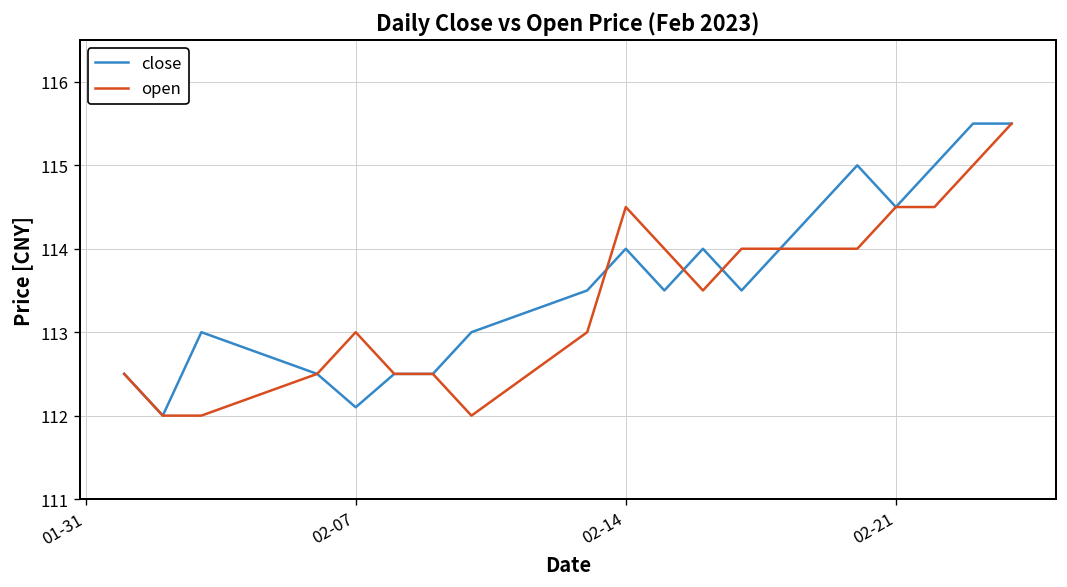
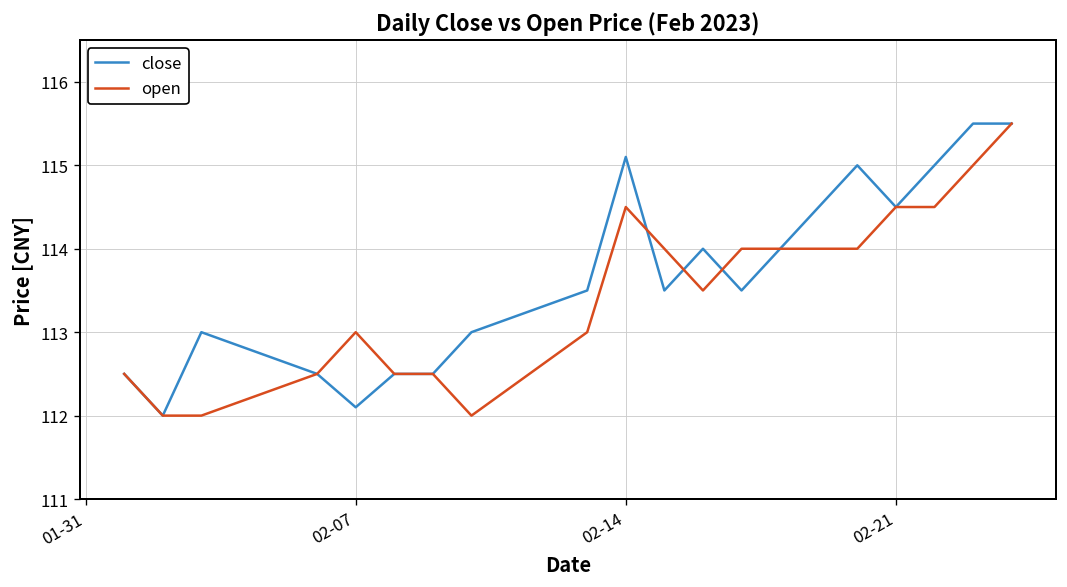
close, 02-14: 114.0 -> 115.1
